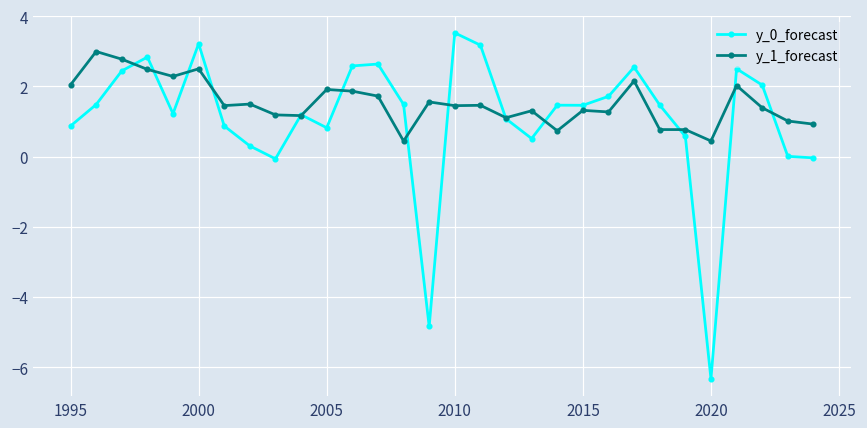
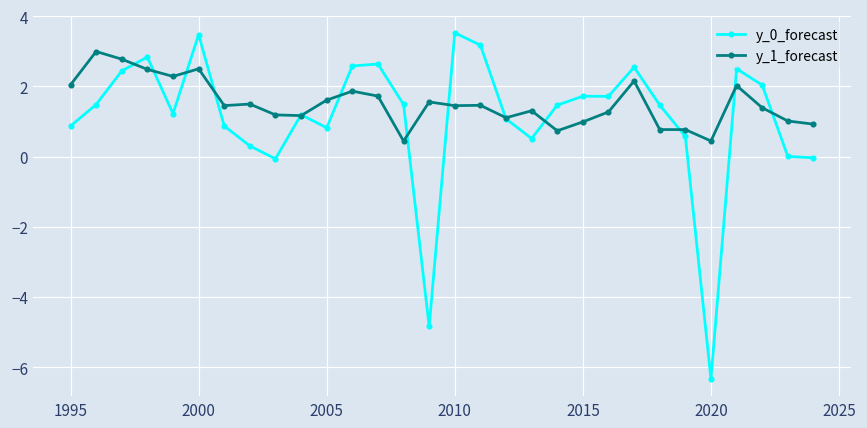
y_0_forecast, 2000: 3.2 -> 3.5
y_1_forecast, 2005: 1.9 -> 1.6
y_0_forecast, 2015: 1.5 -> 1.7
y_1_forecast, 2015: 1.3 -> 1.0
